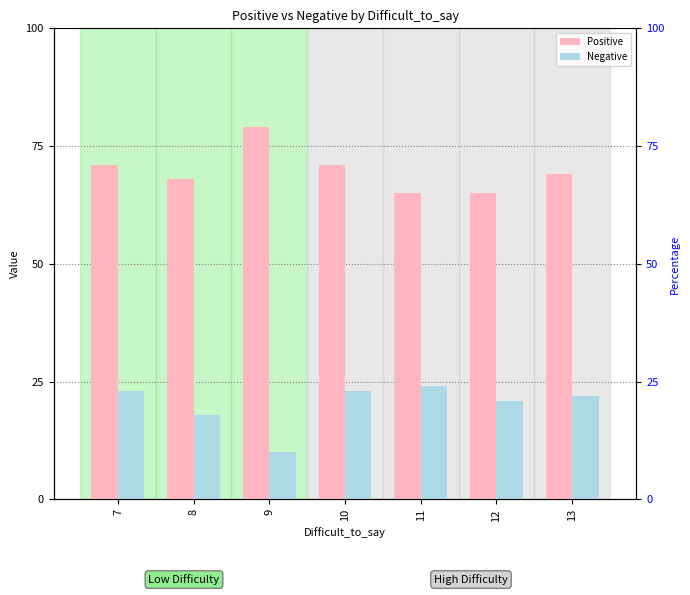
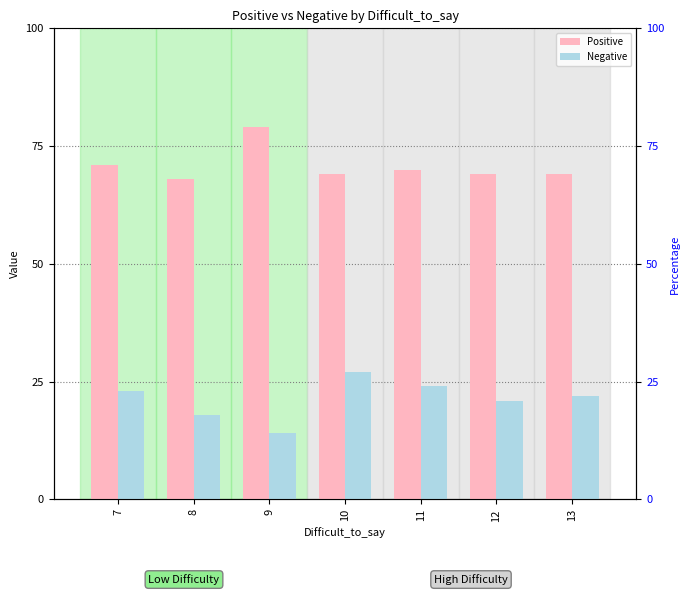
Negative, 9: 10 -> 14
Positive, 10: 71 -> 69
Negative, 10: 23 -> 27
Positive, 11: 65 -> 70
Positive, 12: 65 -> 69
